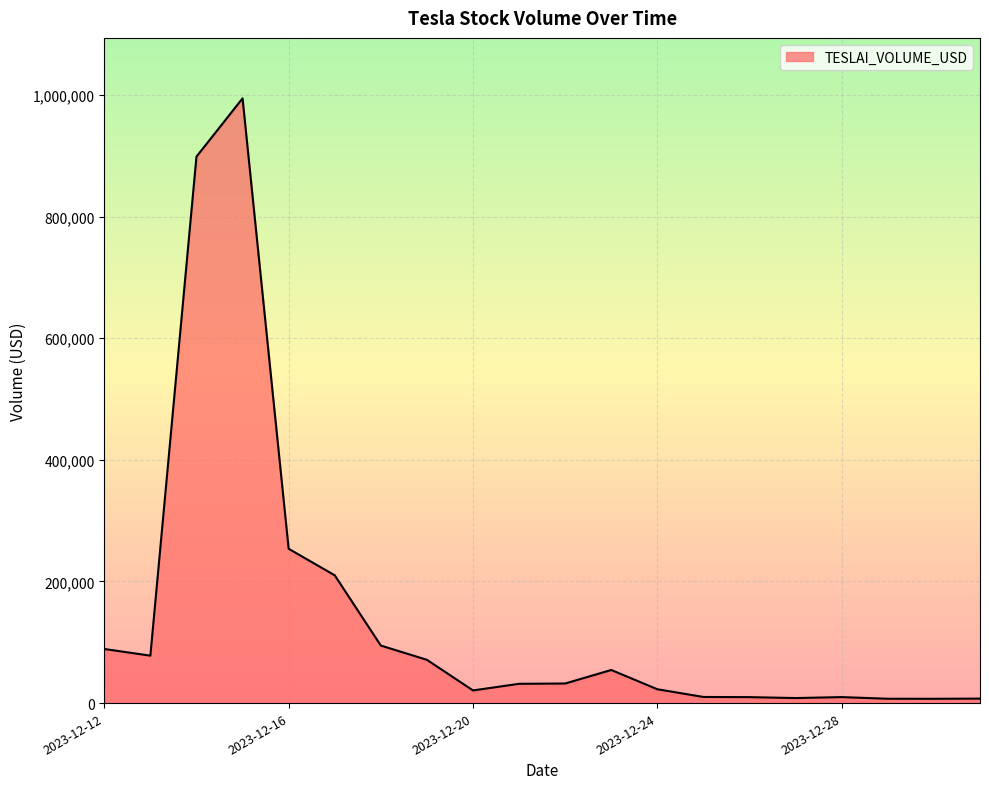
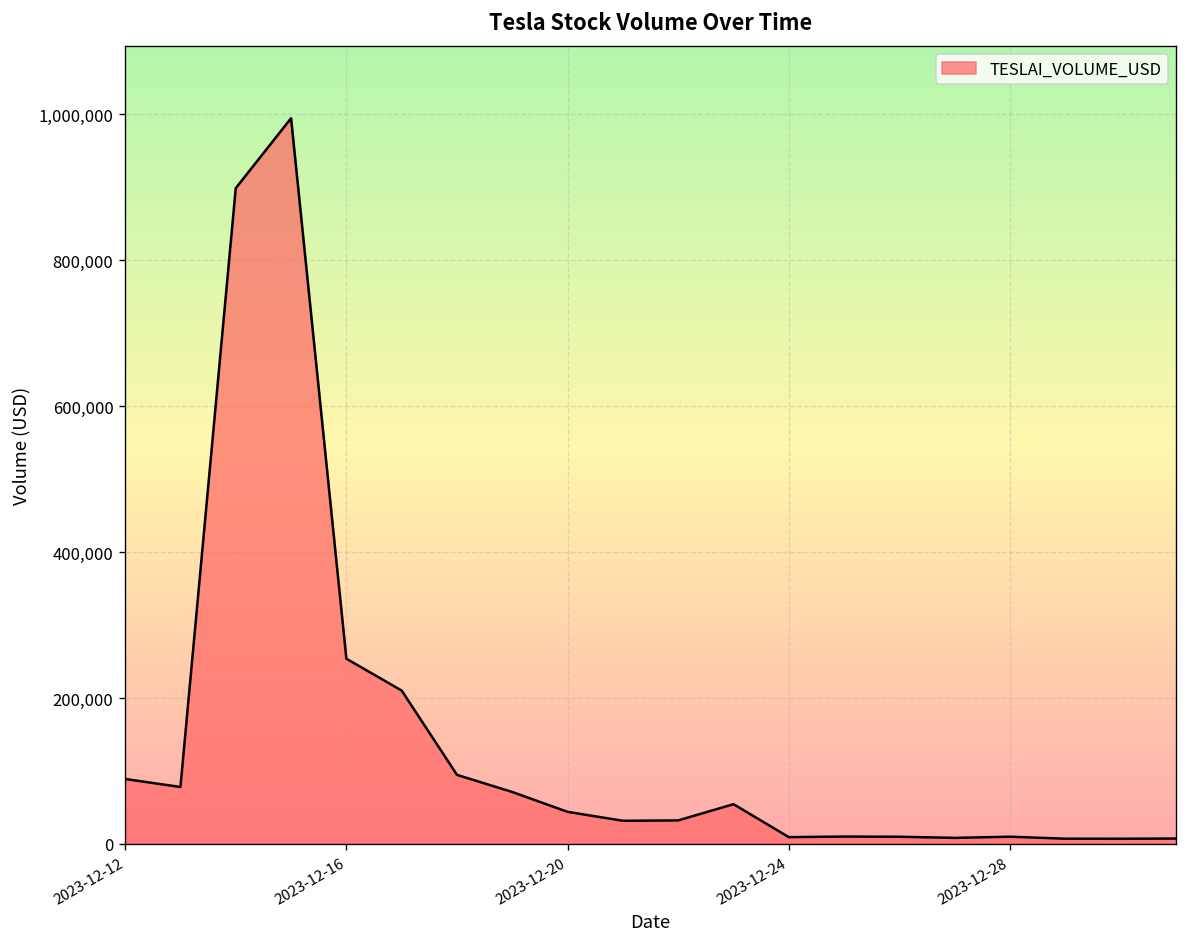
2023-12-20: 20,000 -> 40,000
2023-12-24: 20,000 -> 10,000
